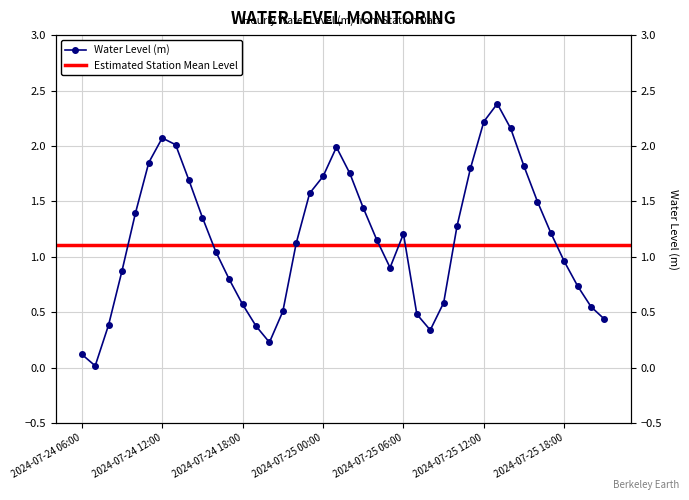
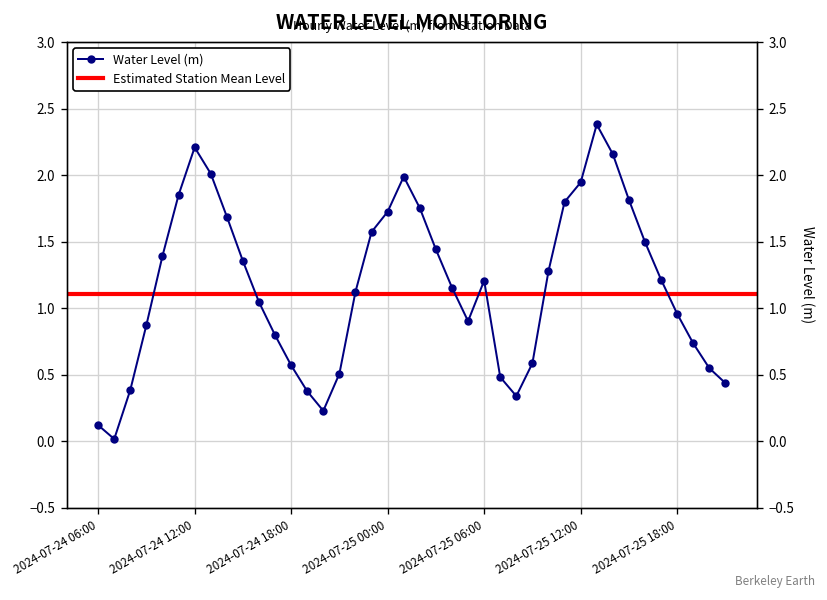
2024-07-24 12:00: 2.07 -> 2.21
2024-07-25 12:00: 2.22 -> 1.95
